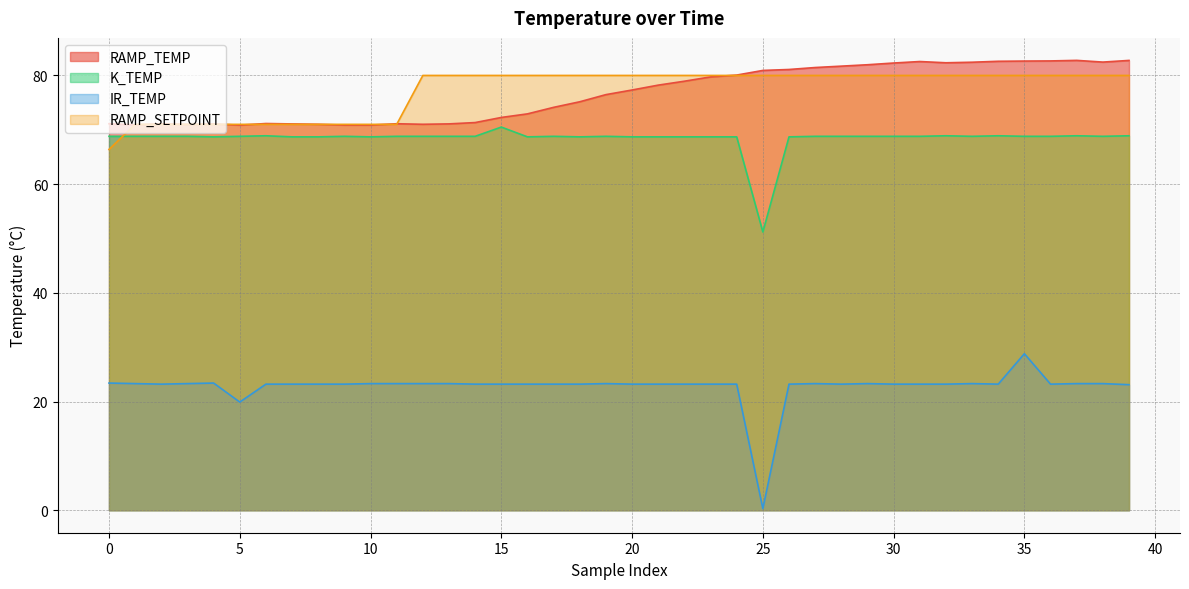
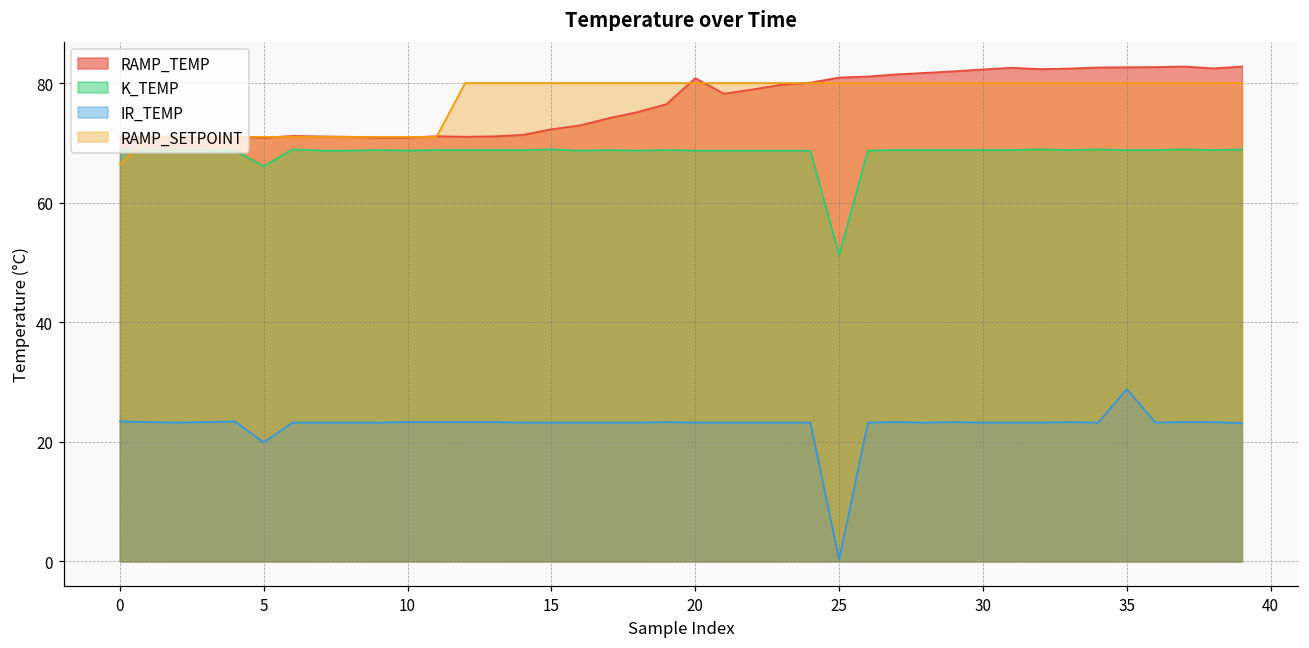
K_TEMP, 5: 69 -> 66
K_TEMP, 15: 71 -> 69
RAMP_TEMP, 20: 77 -> 81
